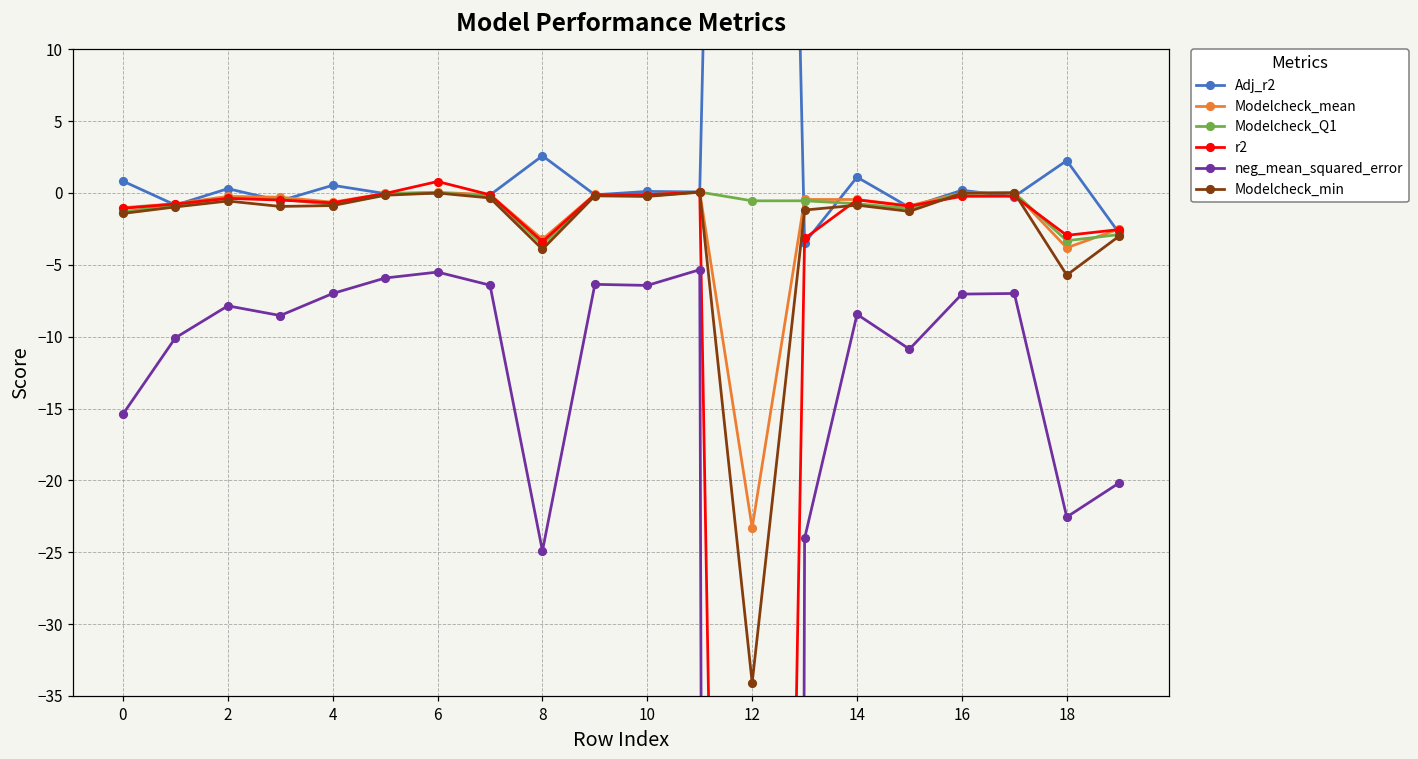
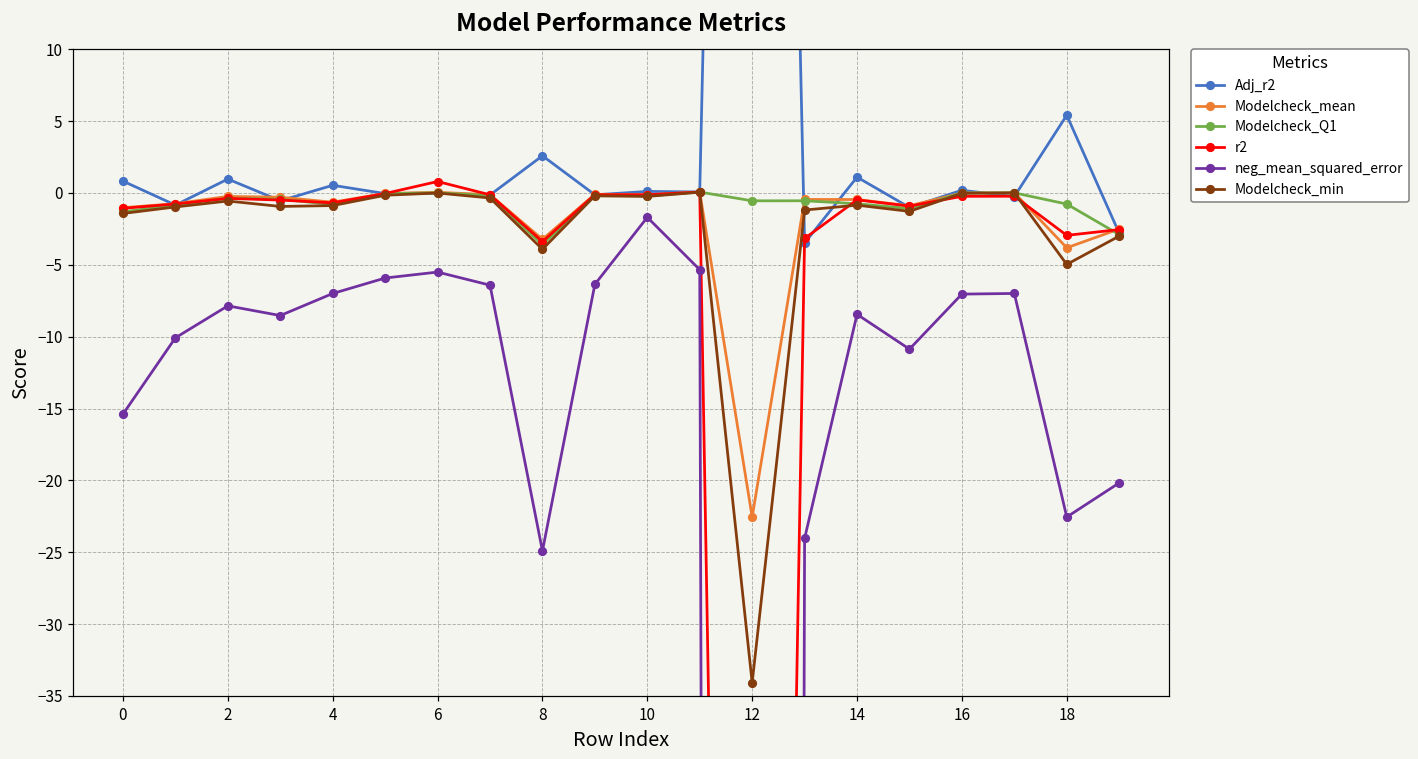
Adj_r2, 2: 0.3 -> 1.0
neg_mean_squared_error, 10: -6.4 -> -1.7
Modelcheck_mean, 12: -23.3 -> -22.6
Adj_r2, 18: 2.2 -> 5.4
Modelcheck_Q1, 18: -3.3 -> -0.8
Modelcheck_min, 18: -5.7 -> -5.0
